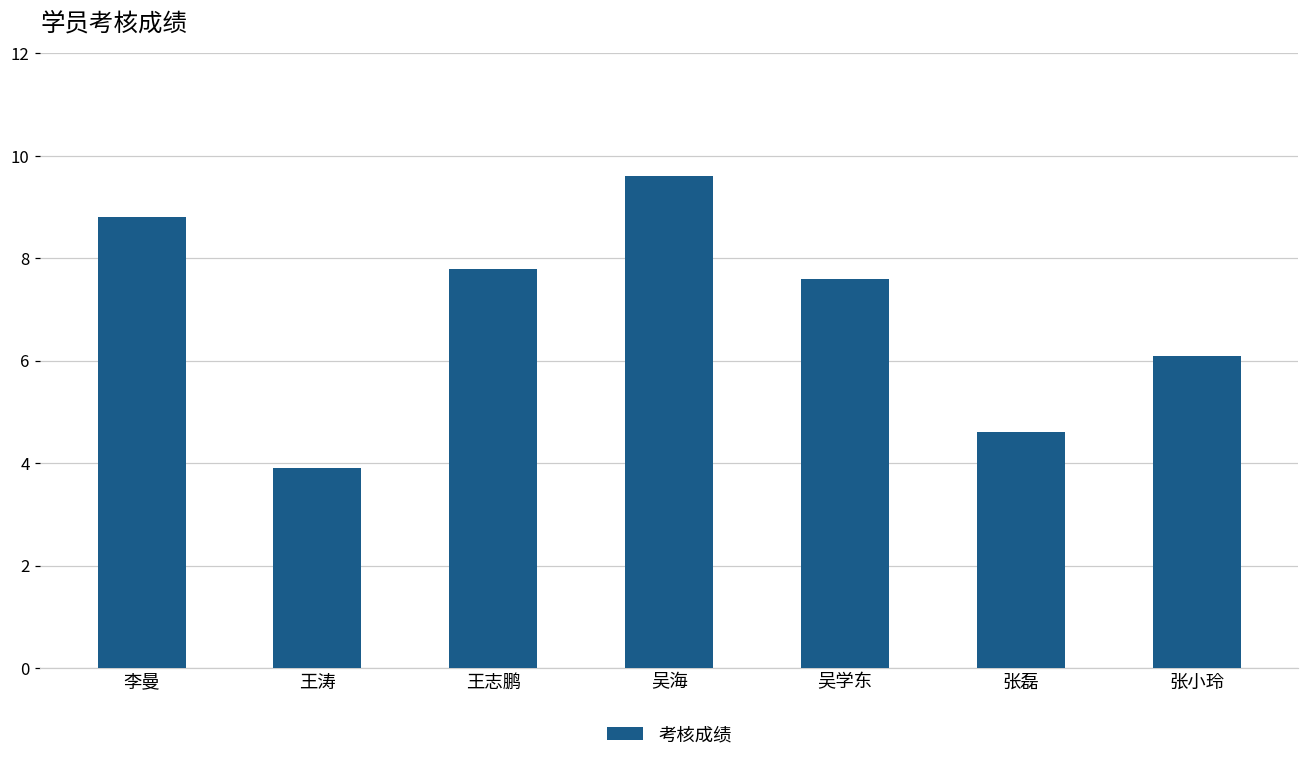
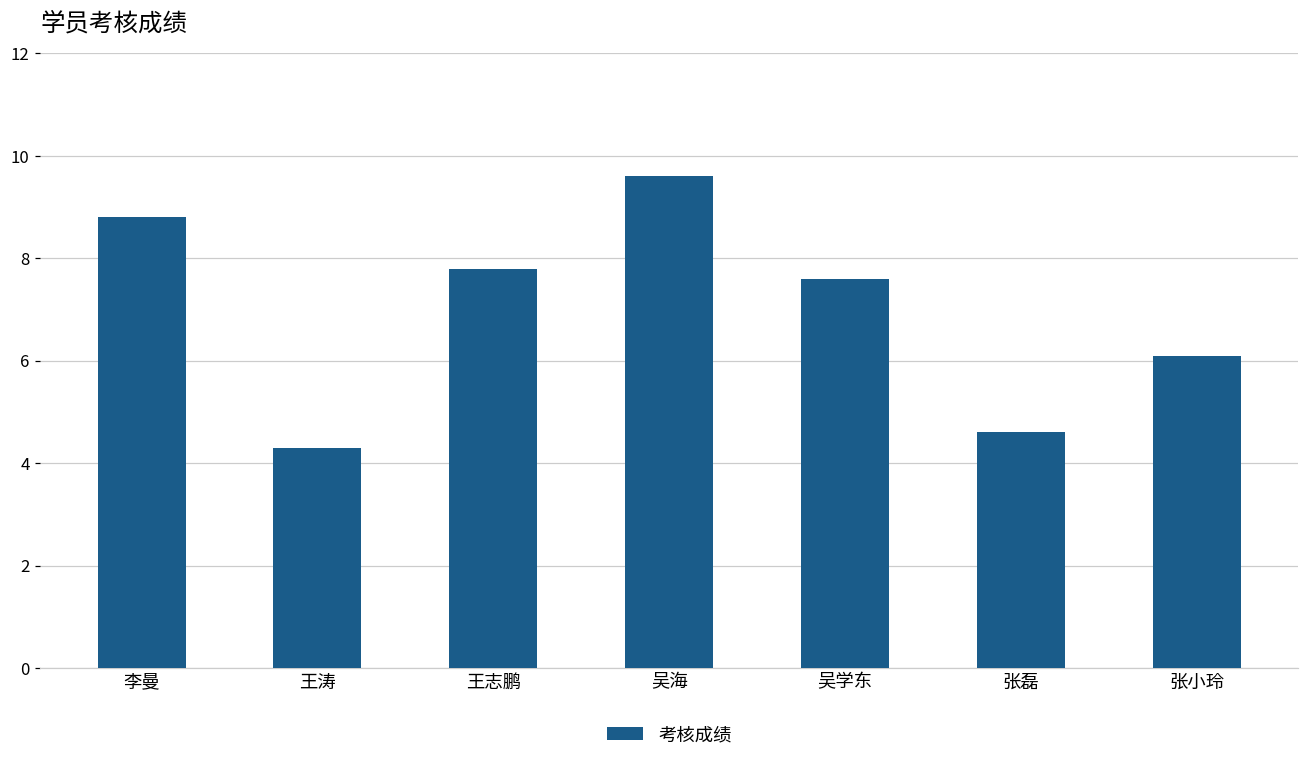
王涛: 3.9 -> 4.3
